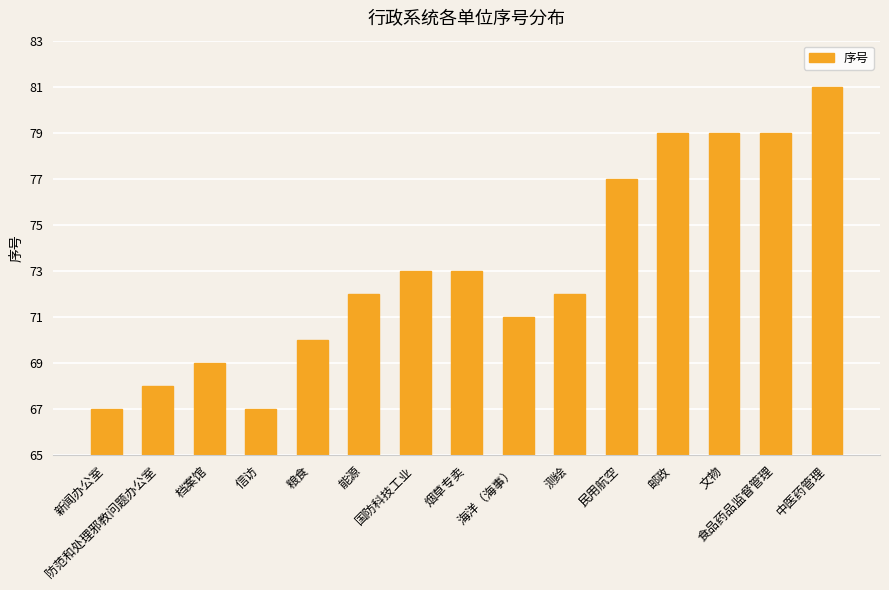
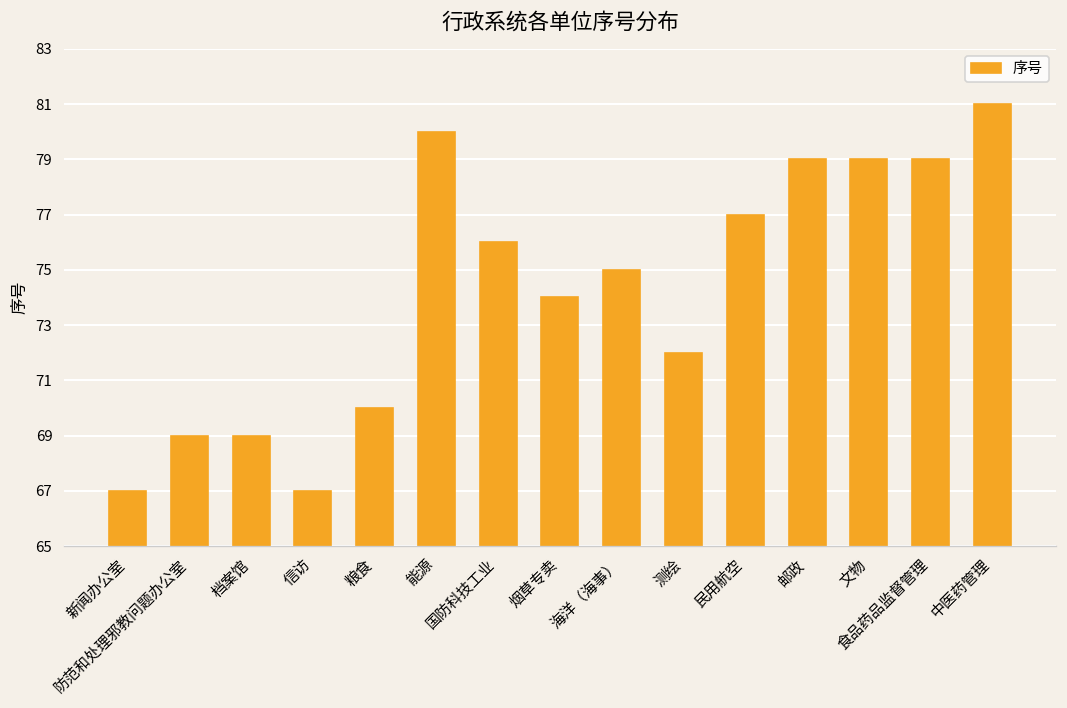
防范和处理邪教问题办公室: 68 -> 69
能源: 72 -> 80
国防科技工业: 73 -> 76
烟草专卖: 73 -> 74
海洋（海事）: 71 -> 75
